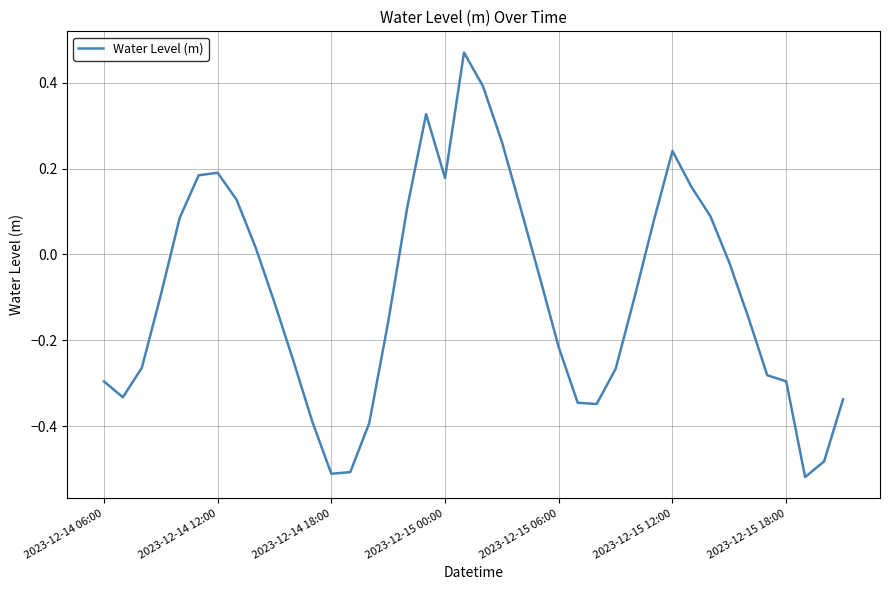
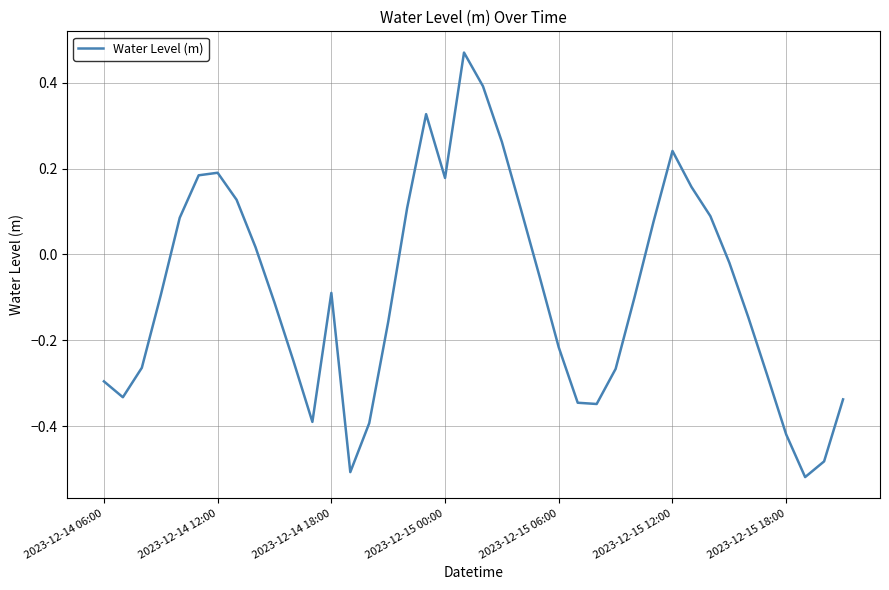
2023-12-14 18:00: -0.51 -> -0.09
2023-12-15 18:00: -0.30 -> -0.42
